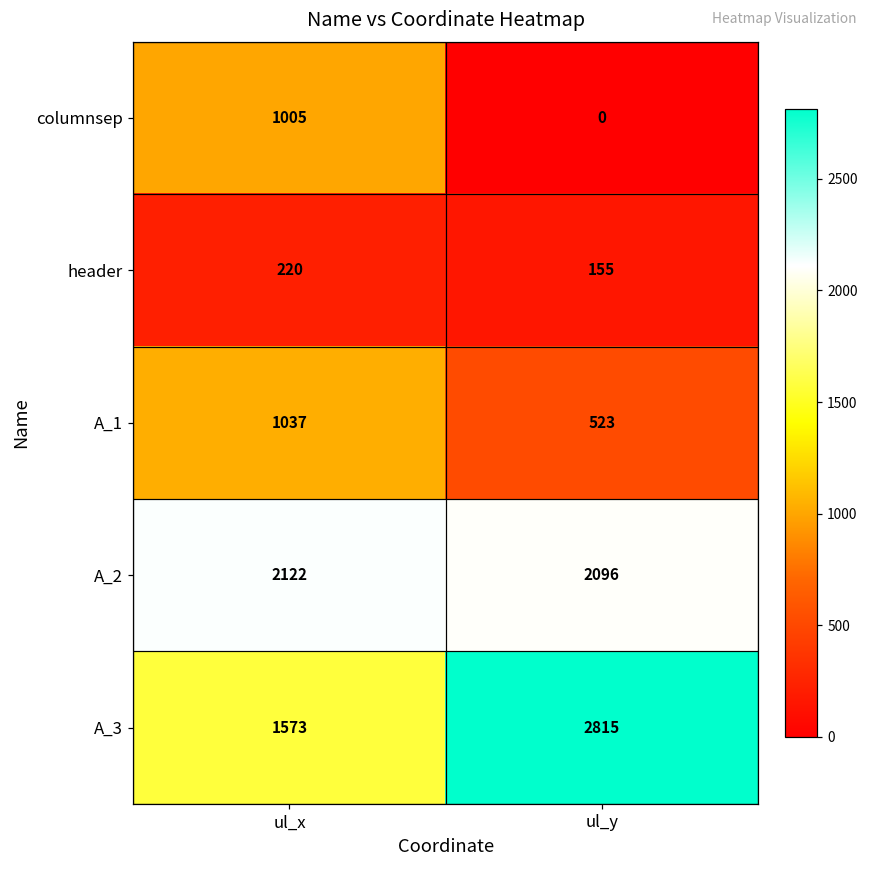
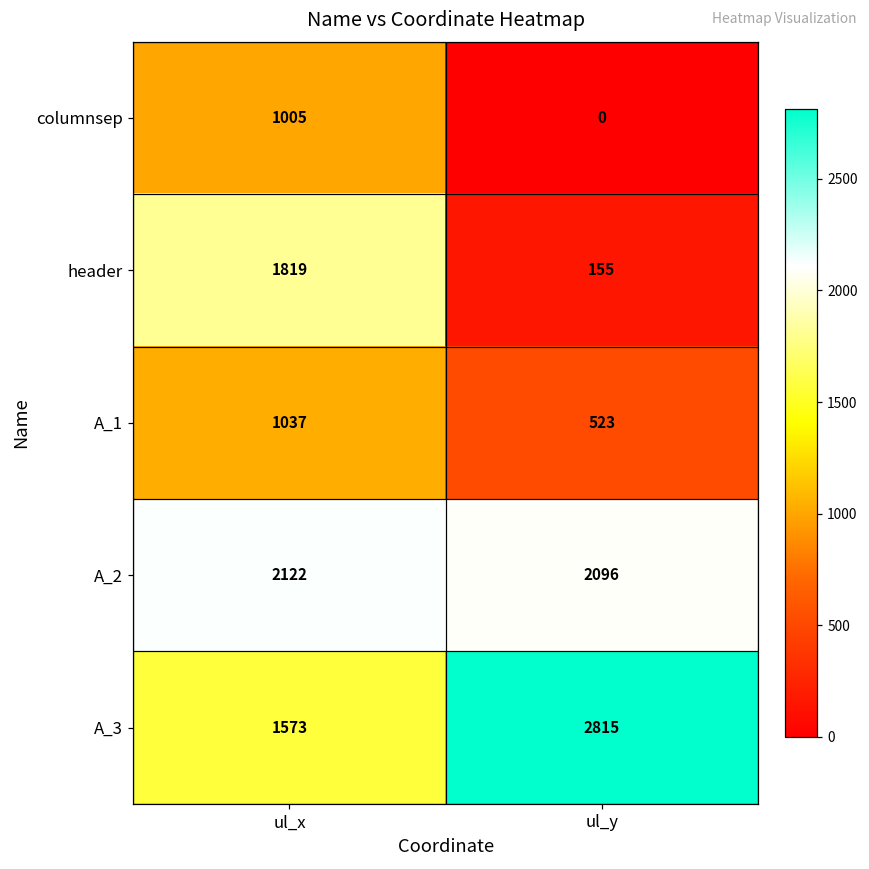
header, ul_x: 220 -> 1819
